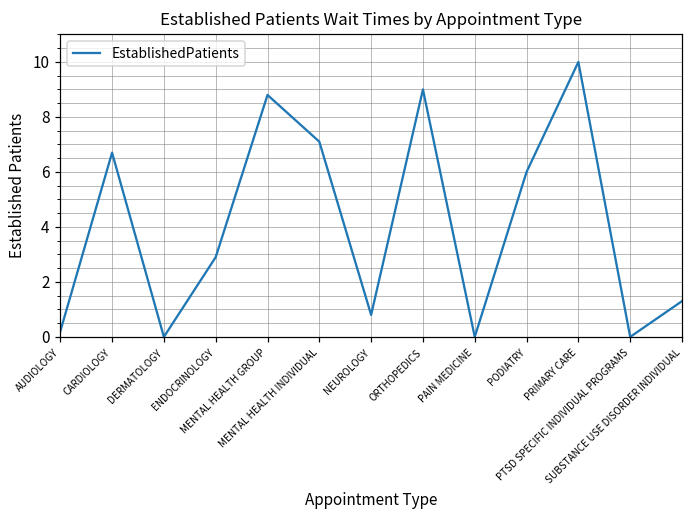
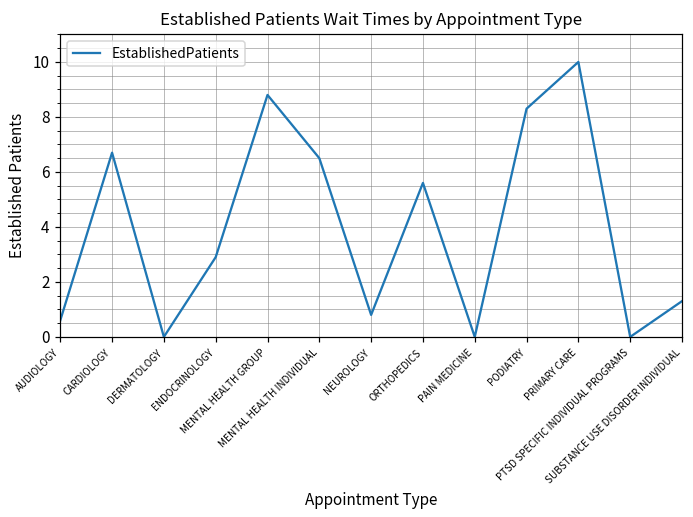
AUDIOLOGY: 0.2 -> 0.6
MENTAL HEALTH INDIVIDUAL: 7.1 -> 6.5
ORTHOPEDICS: 9.0 -> 5.6
PODIATRY: 6.0 -> 8.3
